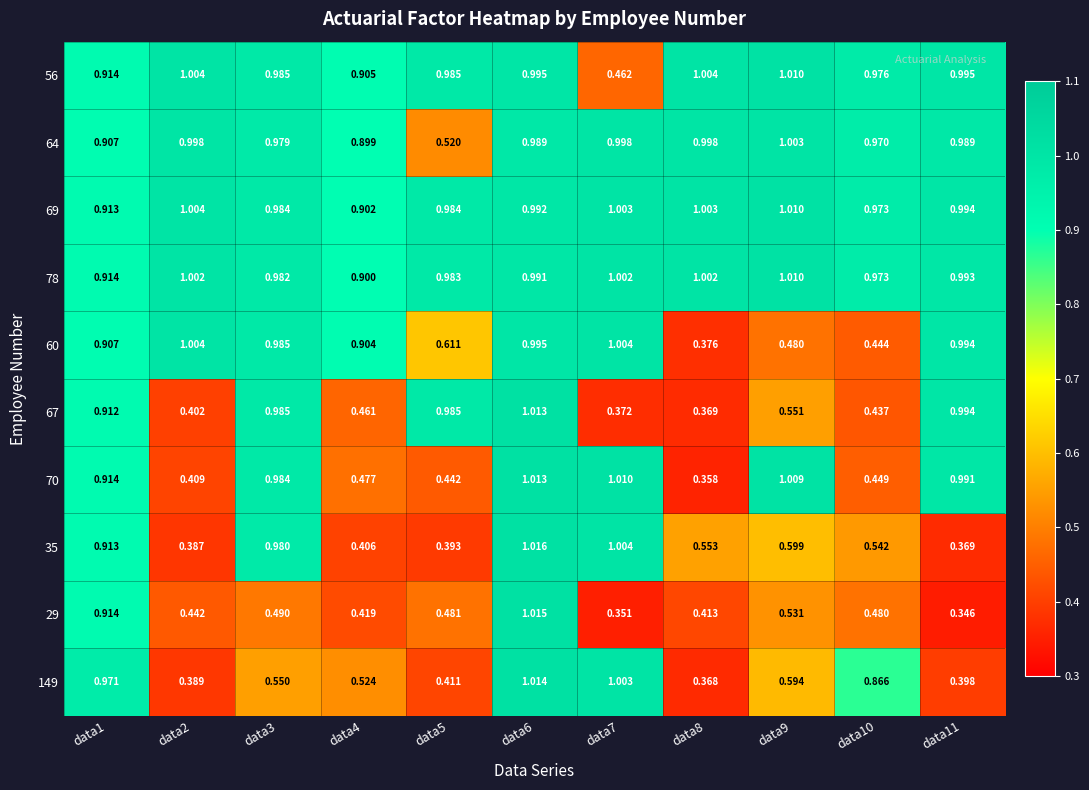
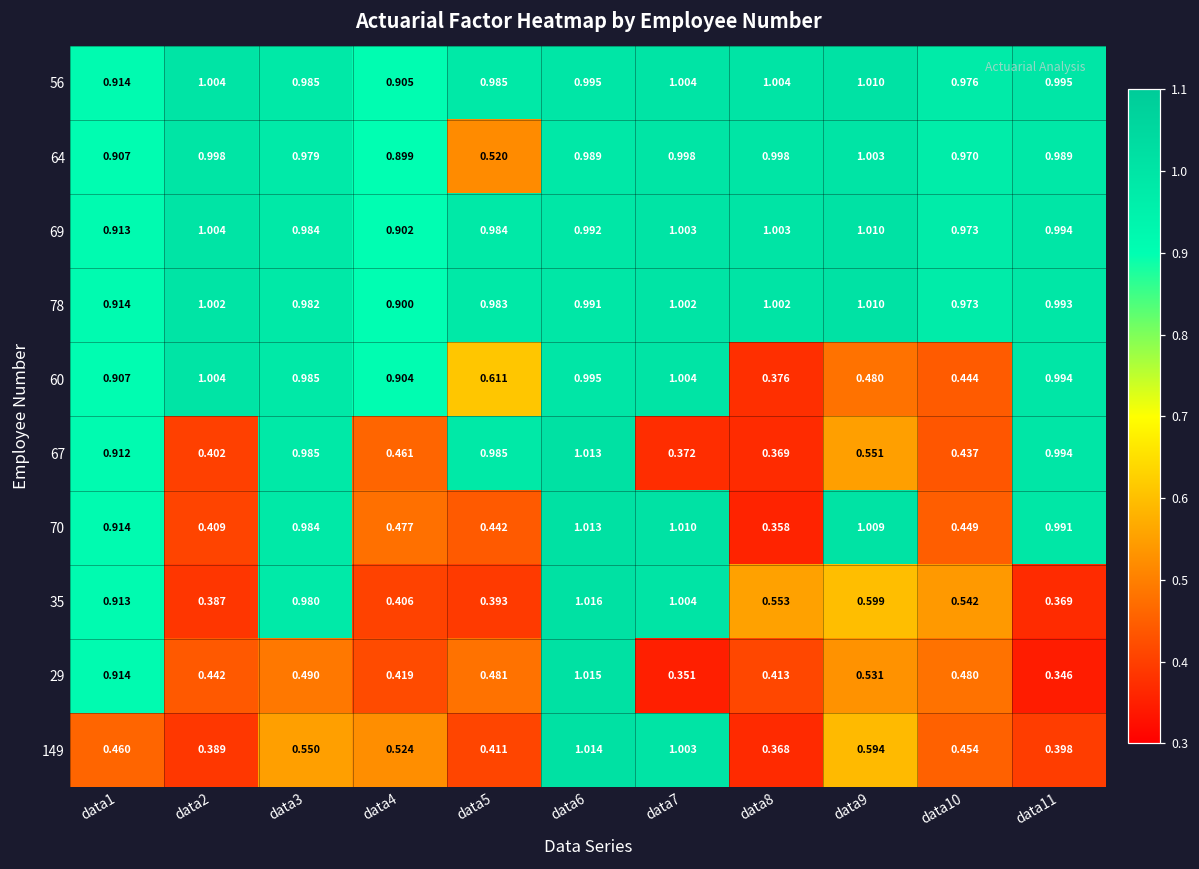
56, data7: 0.462 -> 1.004
149, data1: 0.971 -> 0.460
149, data10: 0.866 -> 0.454
